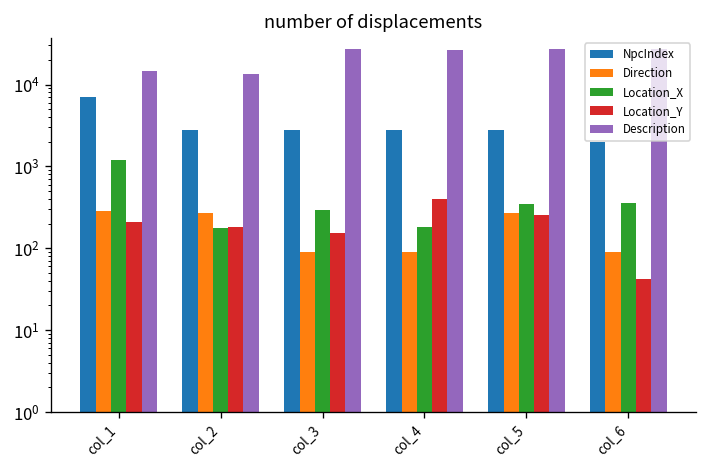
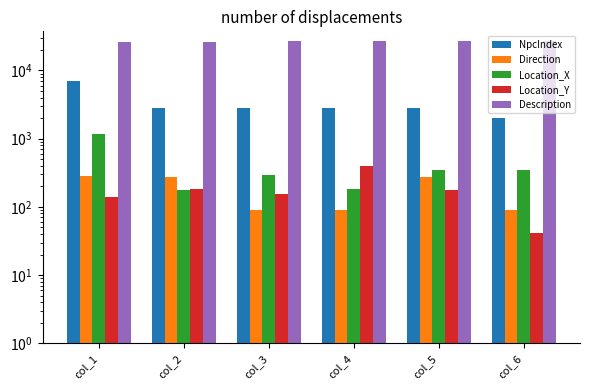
Location_Y, col_1: 210 -> 140
Description, col_1: 15000 -> 26000
Description, col_2: 13000 -> 26000
Location_Y, col_5: 260 -> 180
